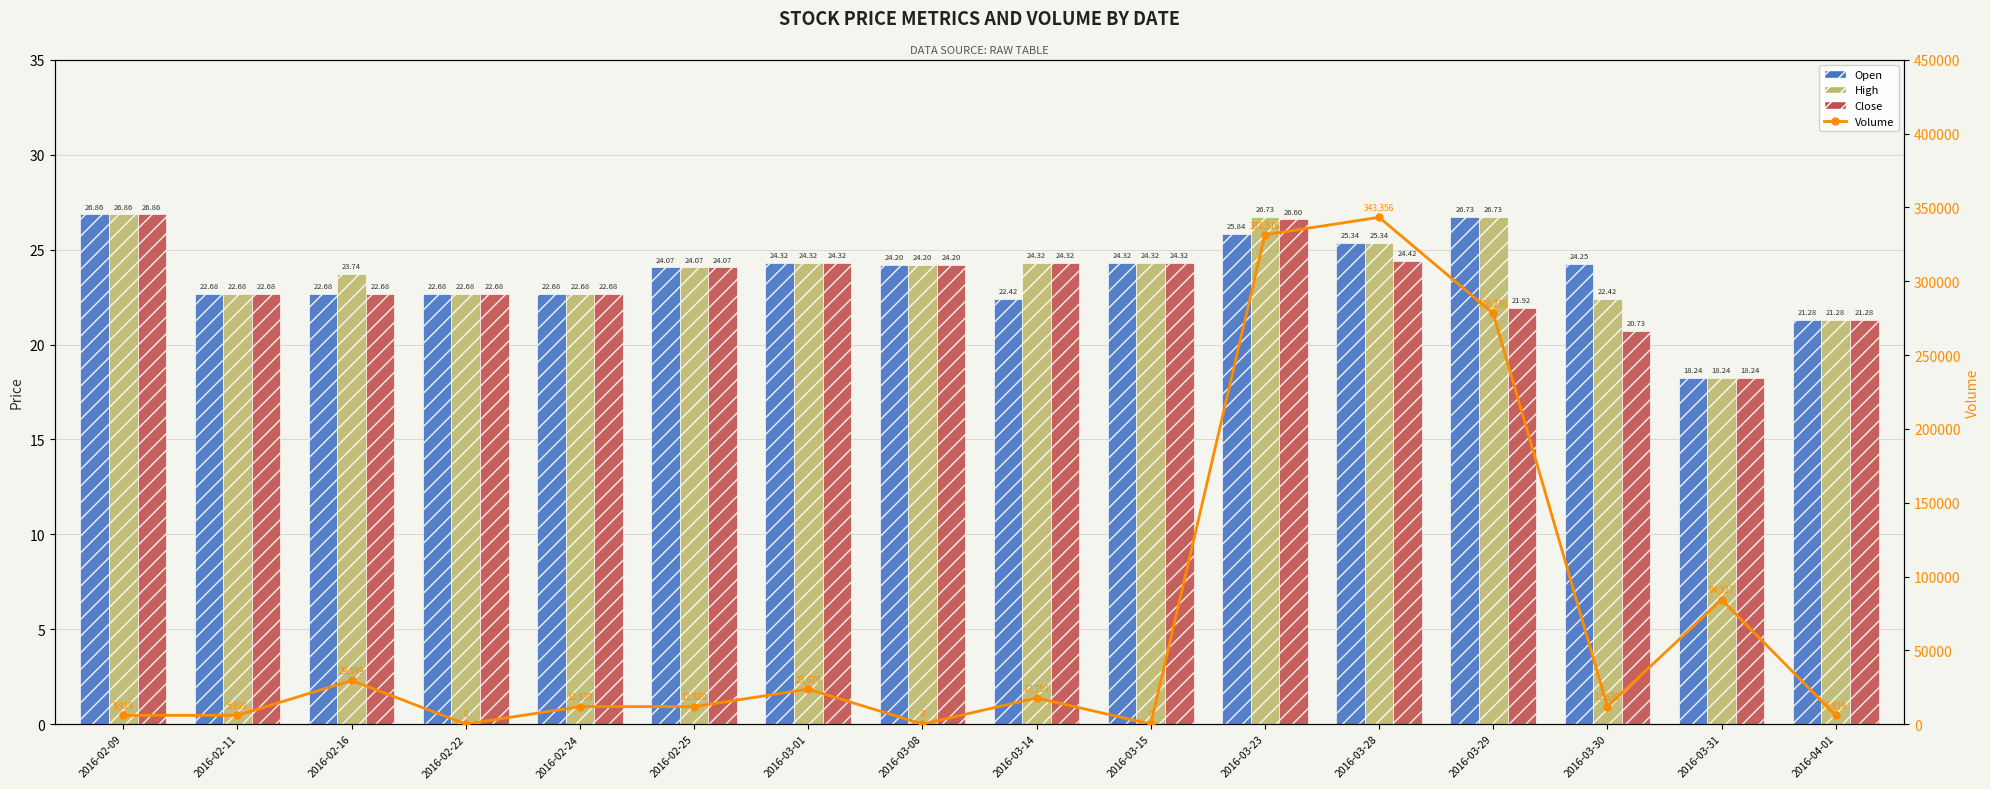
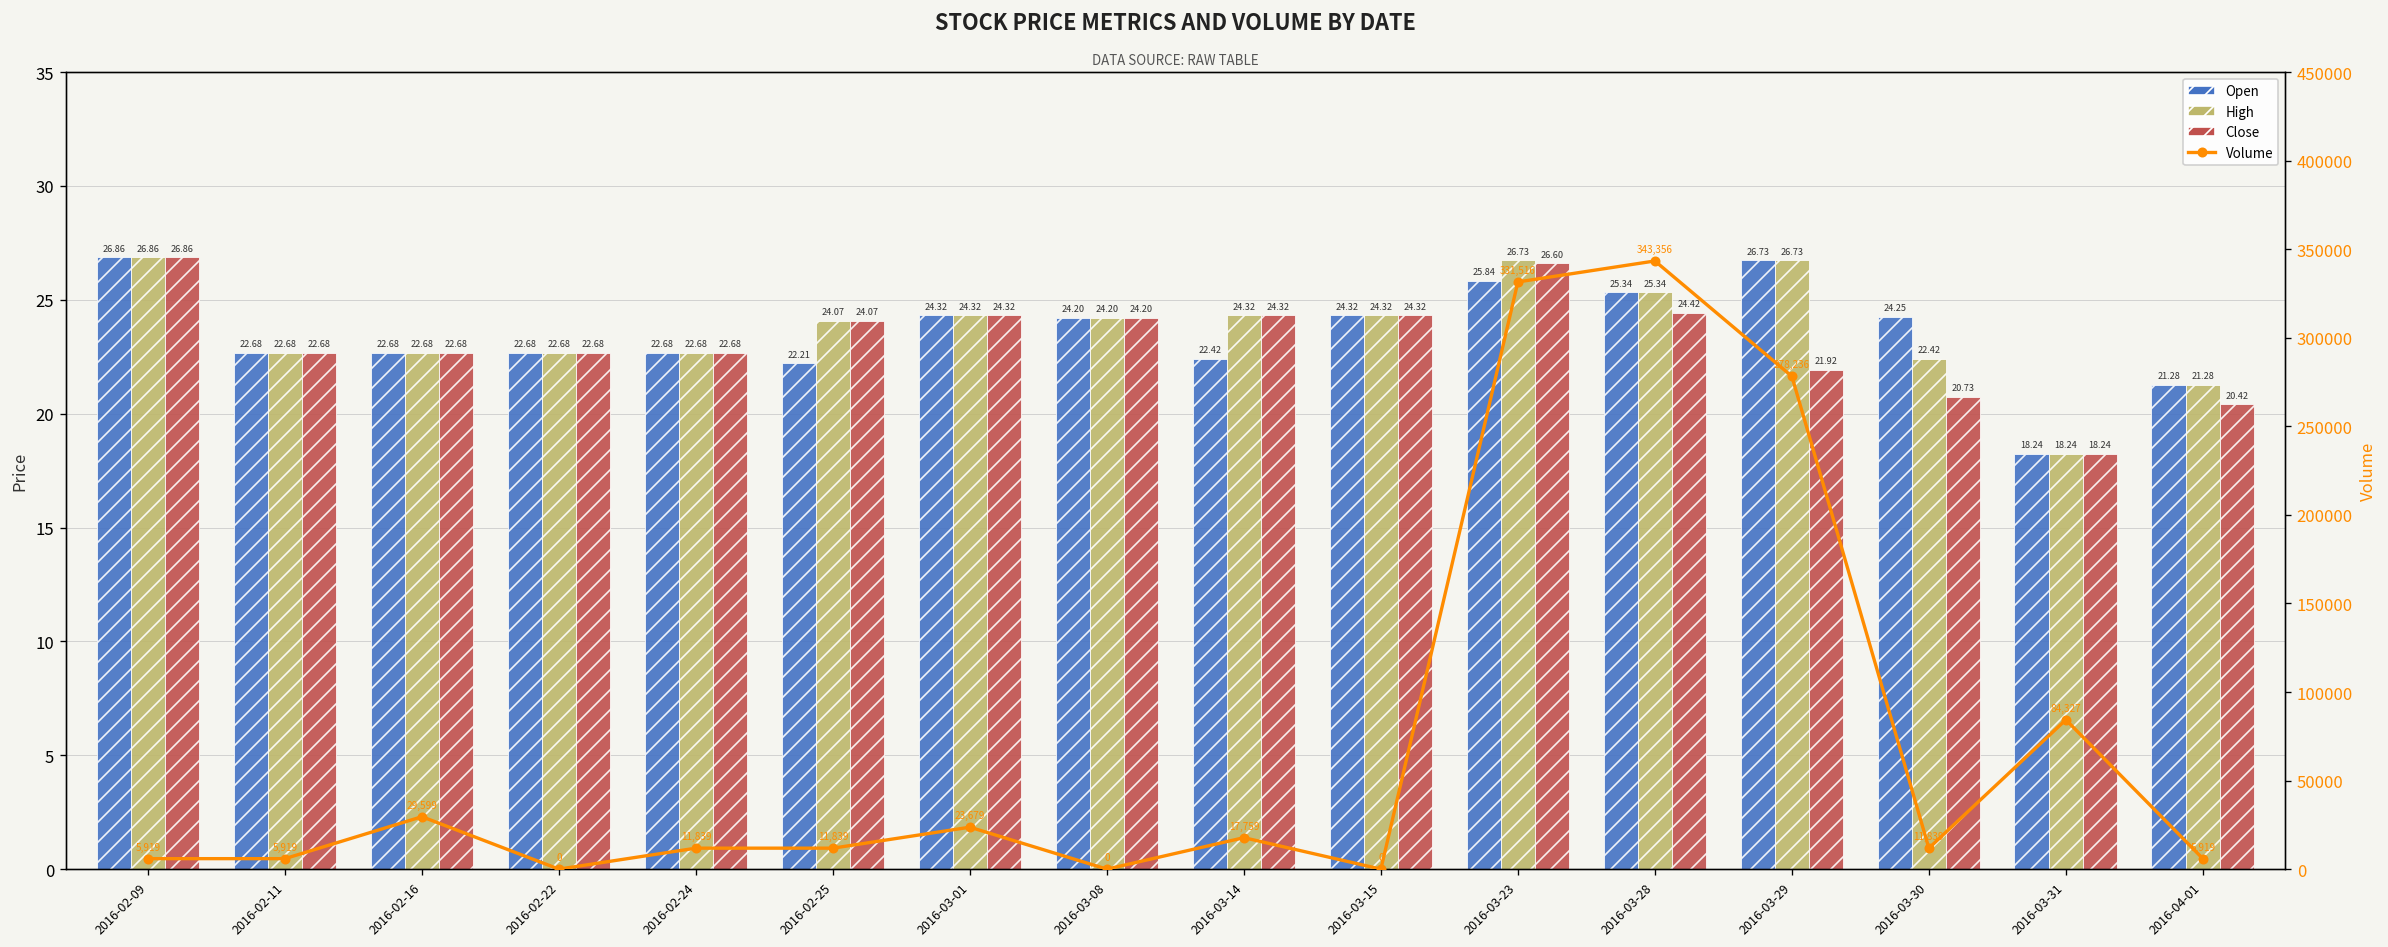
High, 2016-02-16: 23.74 -> 22.68
Open, 2016-02-25: 24.07 -> 22.21
Close, 2016-04-01: 21.28 -> 20.42
